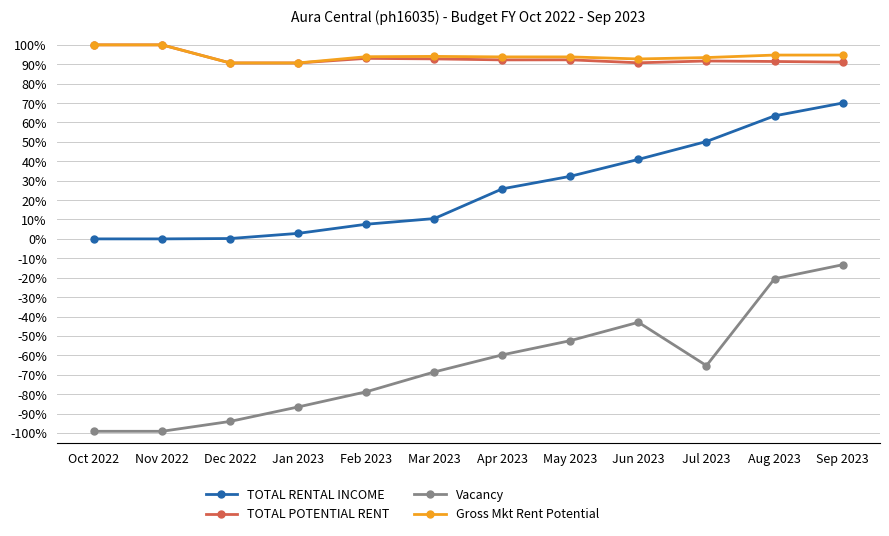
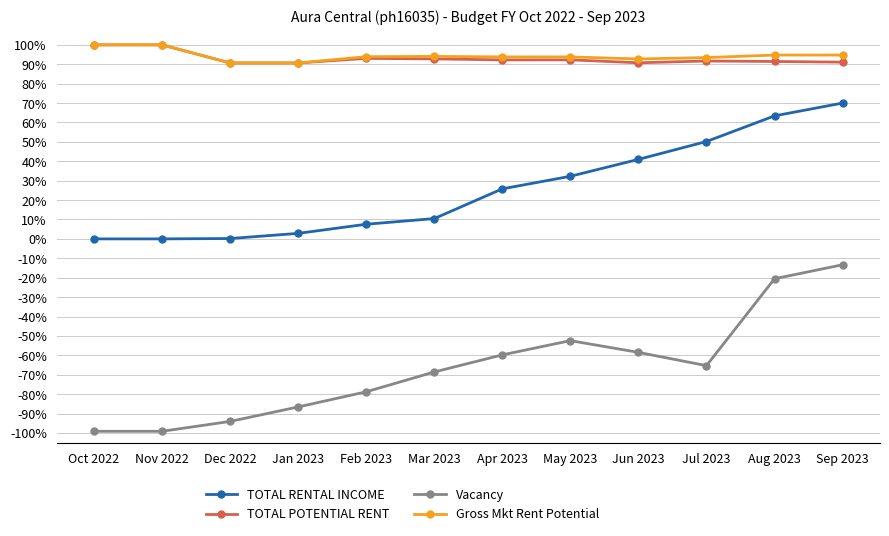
Vacancy, Jun 2023: -43% -> -58%
